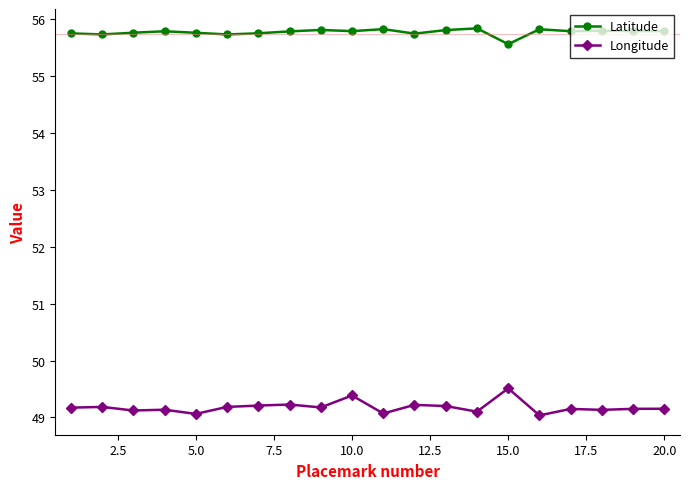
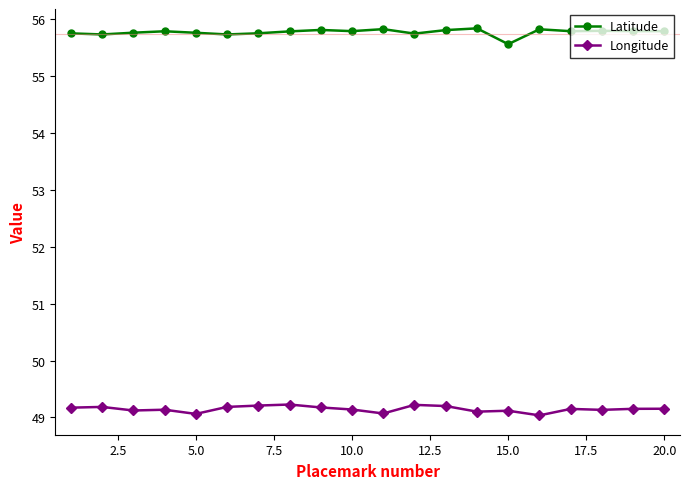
Longitude, 10.0: 49.4 -> 49.1
Longitude, 15.0: 49.5 -> 49.1
